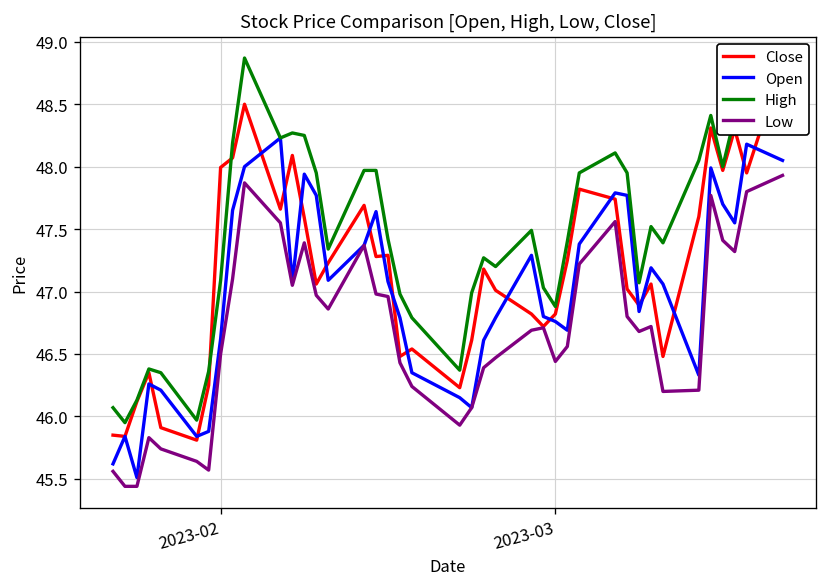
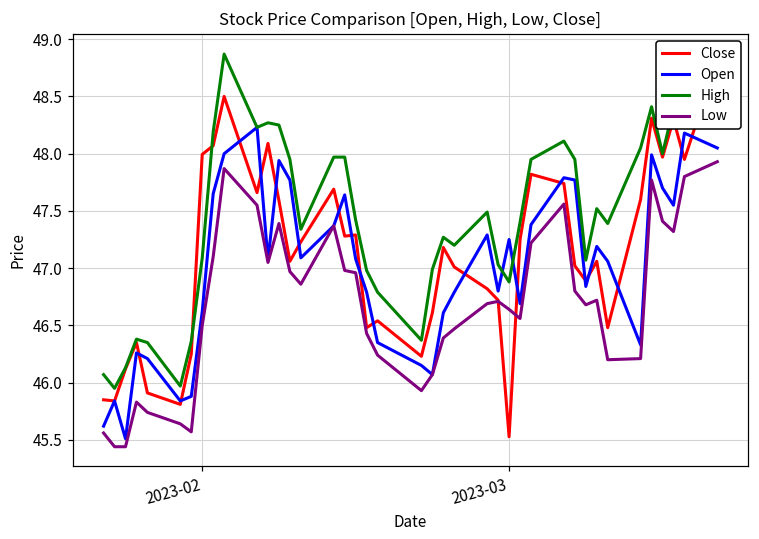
Close, 2023-03: 46.82 -> 45.53
Open, 2023-03: 46.76 -> 47.25
Low, 2023-03: 46.44 -> 46.64
